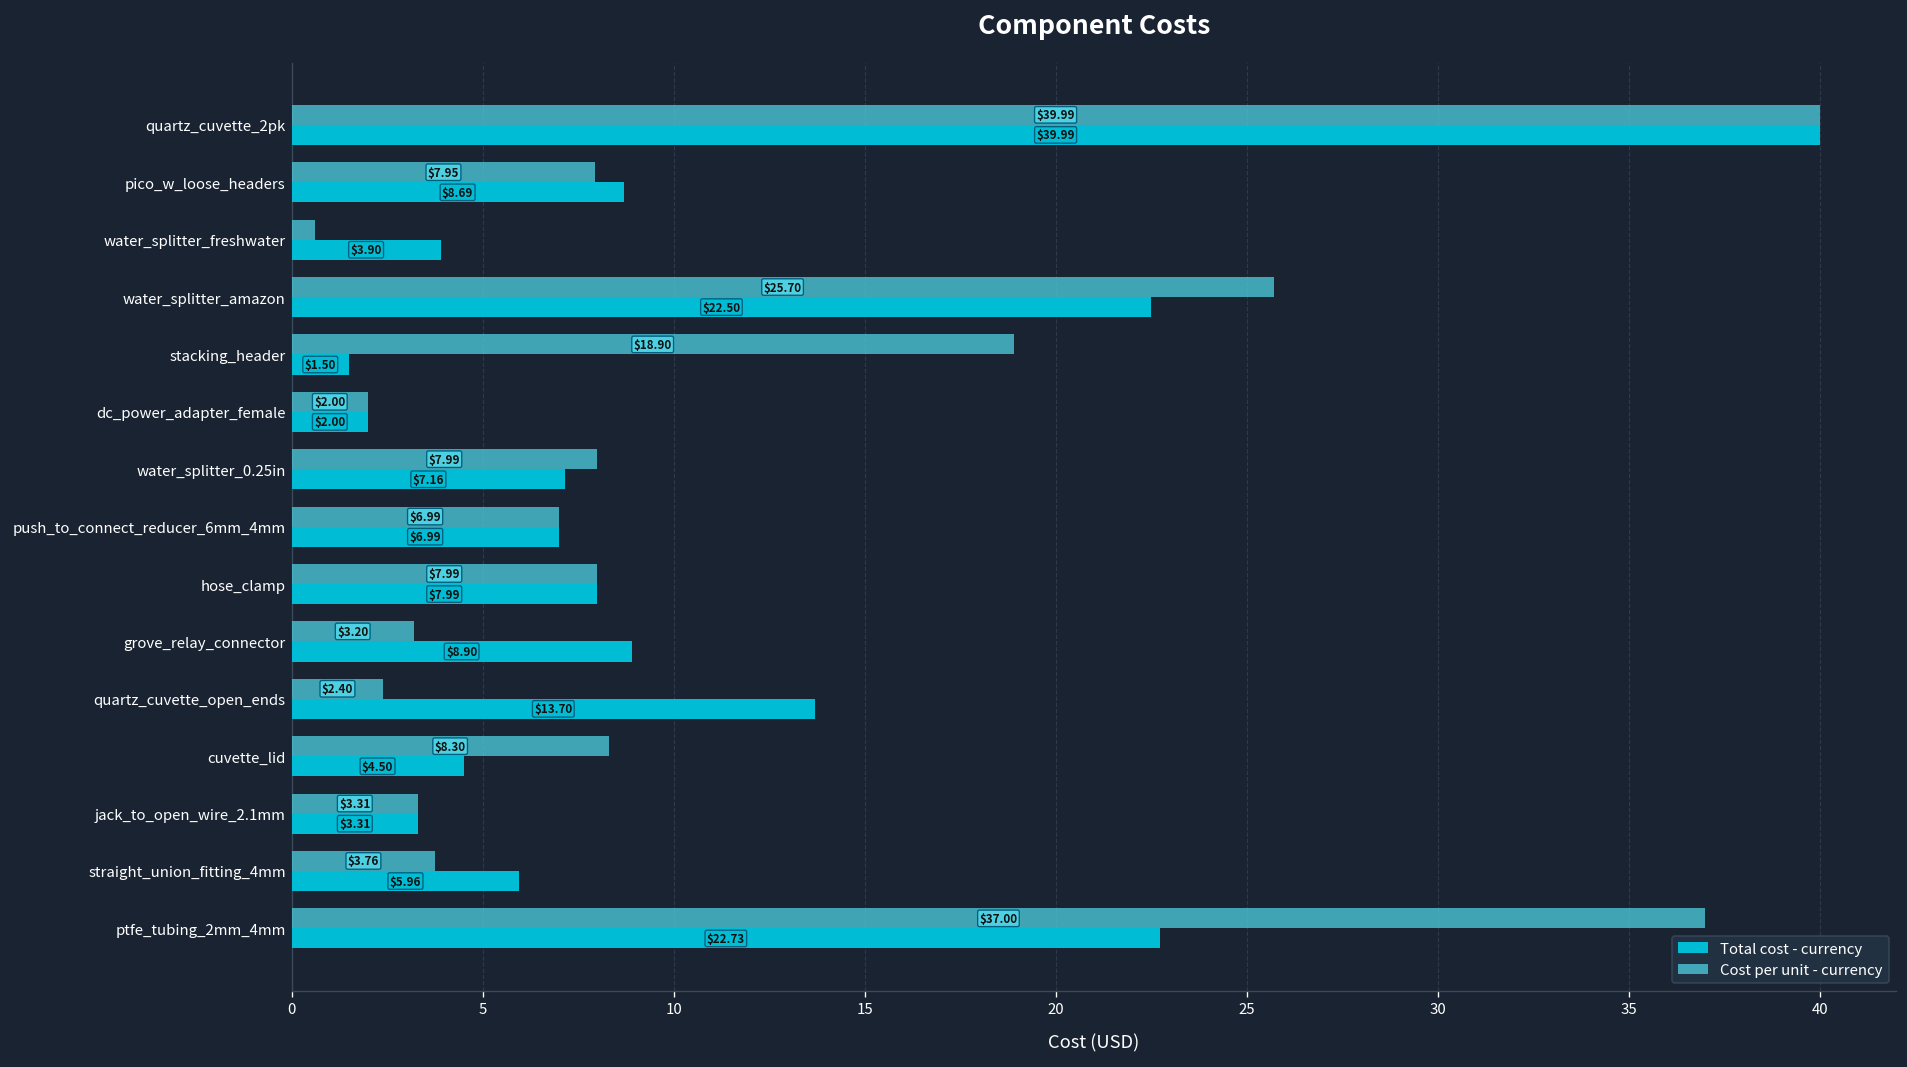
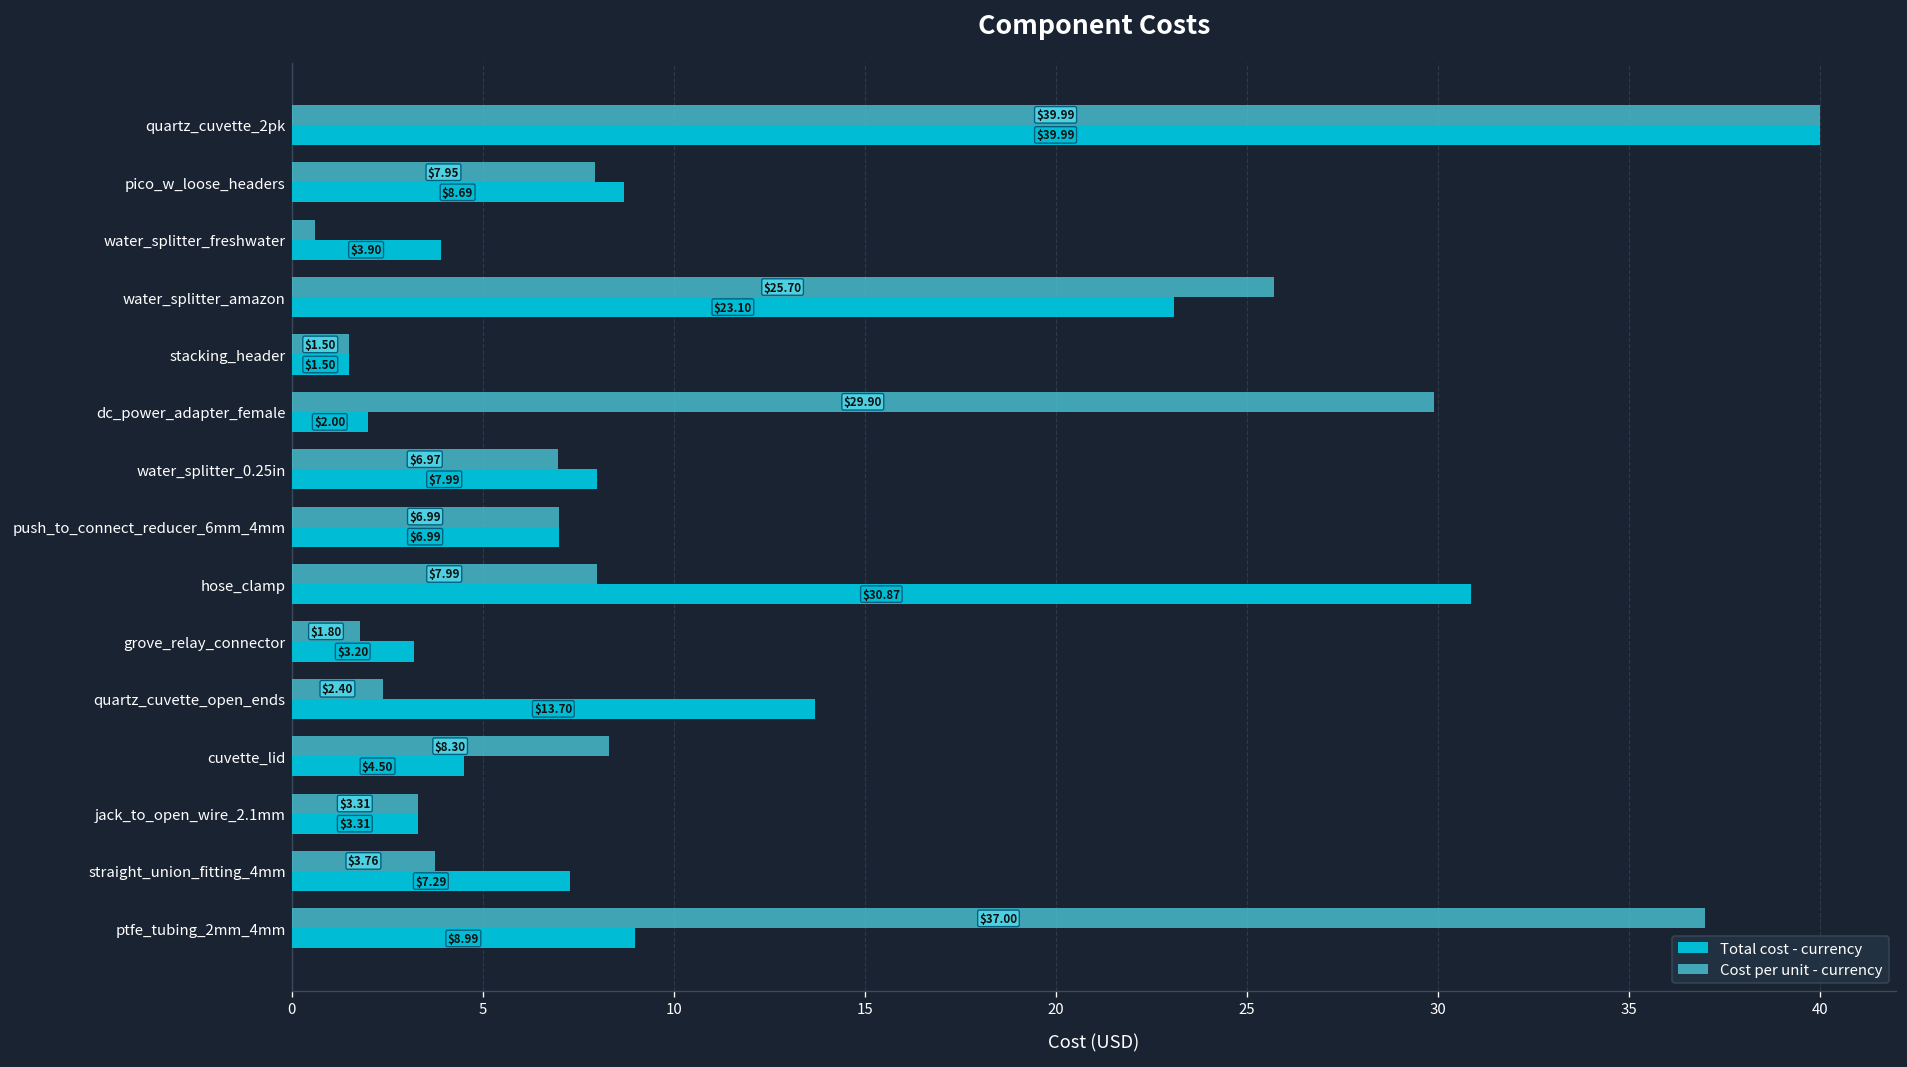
Total cost - currency, water_splitter_amazon: $22.50 -> $23.10
Cost per unit - currency, stacking_header: $18.90 -> $1.50
Cost per unit - currency, dc_power_adapter_female: $2.00 -> $29.90
Cost per unit - currency, water_splitter_0.25in: $7.99 -> $6.97
Total cost - currency, water_splitter_0.25in: $7.16 -> $7.99
Total cost - currency, hose_clamp: $7.99 -> $30.87
Cost per unit - currency, grove_relay_connector: $3.20 -> $1.80
Total cost - currency, grove_relay_connector: $8.90 -> $3.20
Total cost - currency, straight_union_fitting_4mm: $5.96 -> $7.29
Total cost - currency, ptfe_tubing_2mm_4mm: $22.73 -> $8.99
